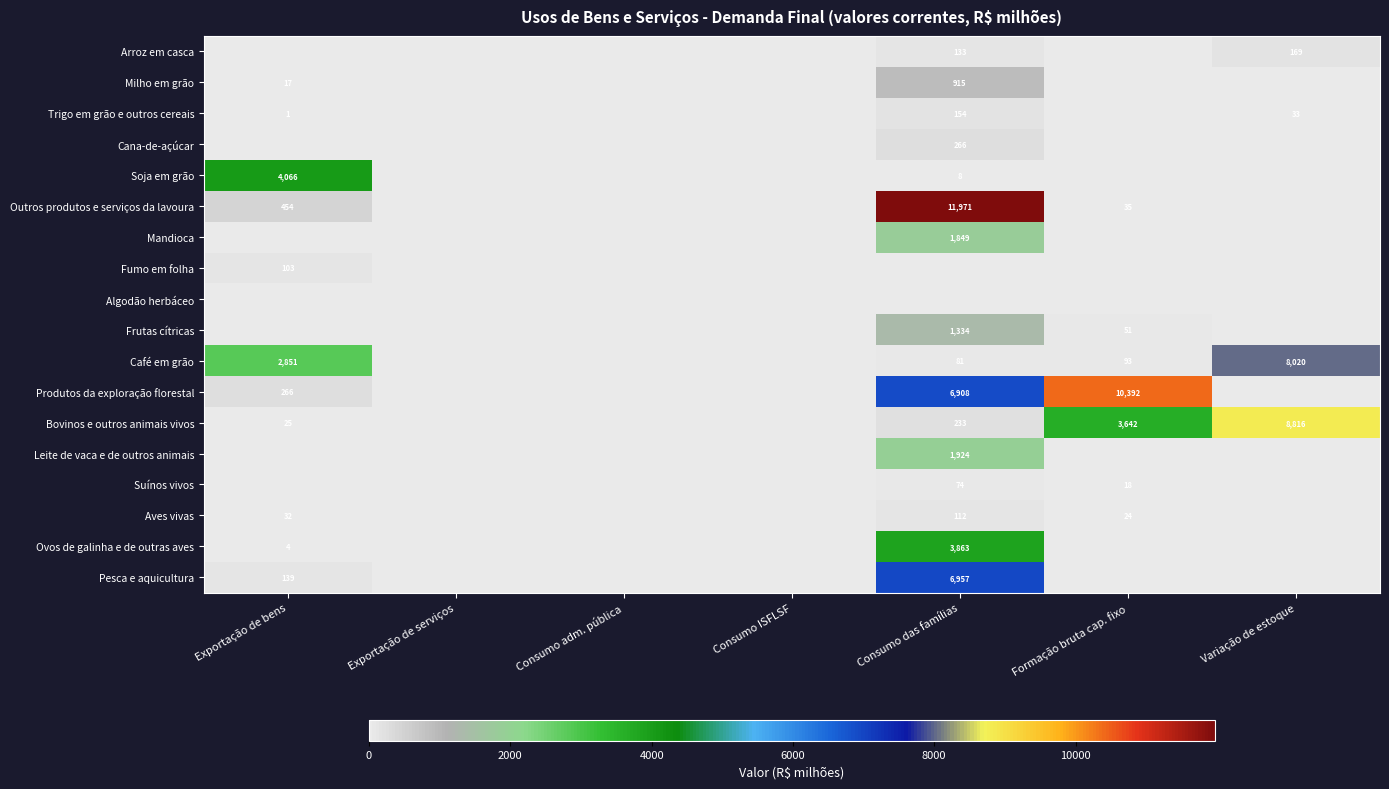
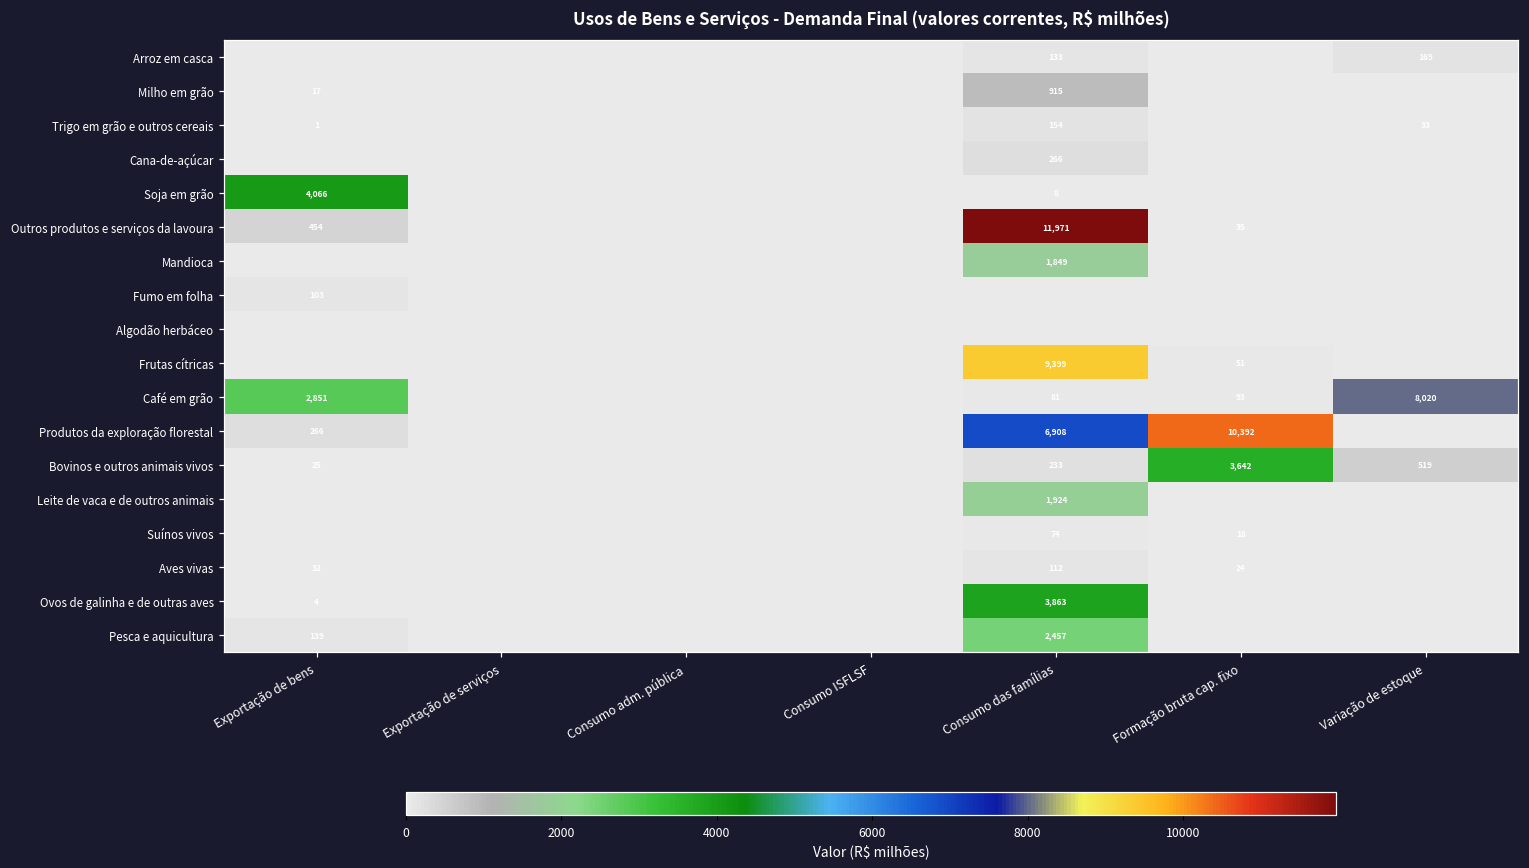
Frutas cítricas, Consumo das famílias: 1,334 -> 9,399
Bovinos e outros animais vivos, Variação de estoque: 8,816 -> 519
Pesca e aquicultura, Consumo das famílias: 6,957 -> 2,457
